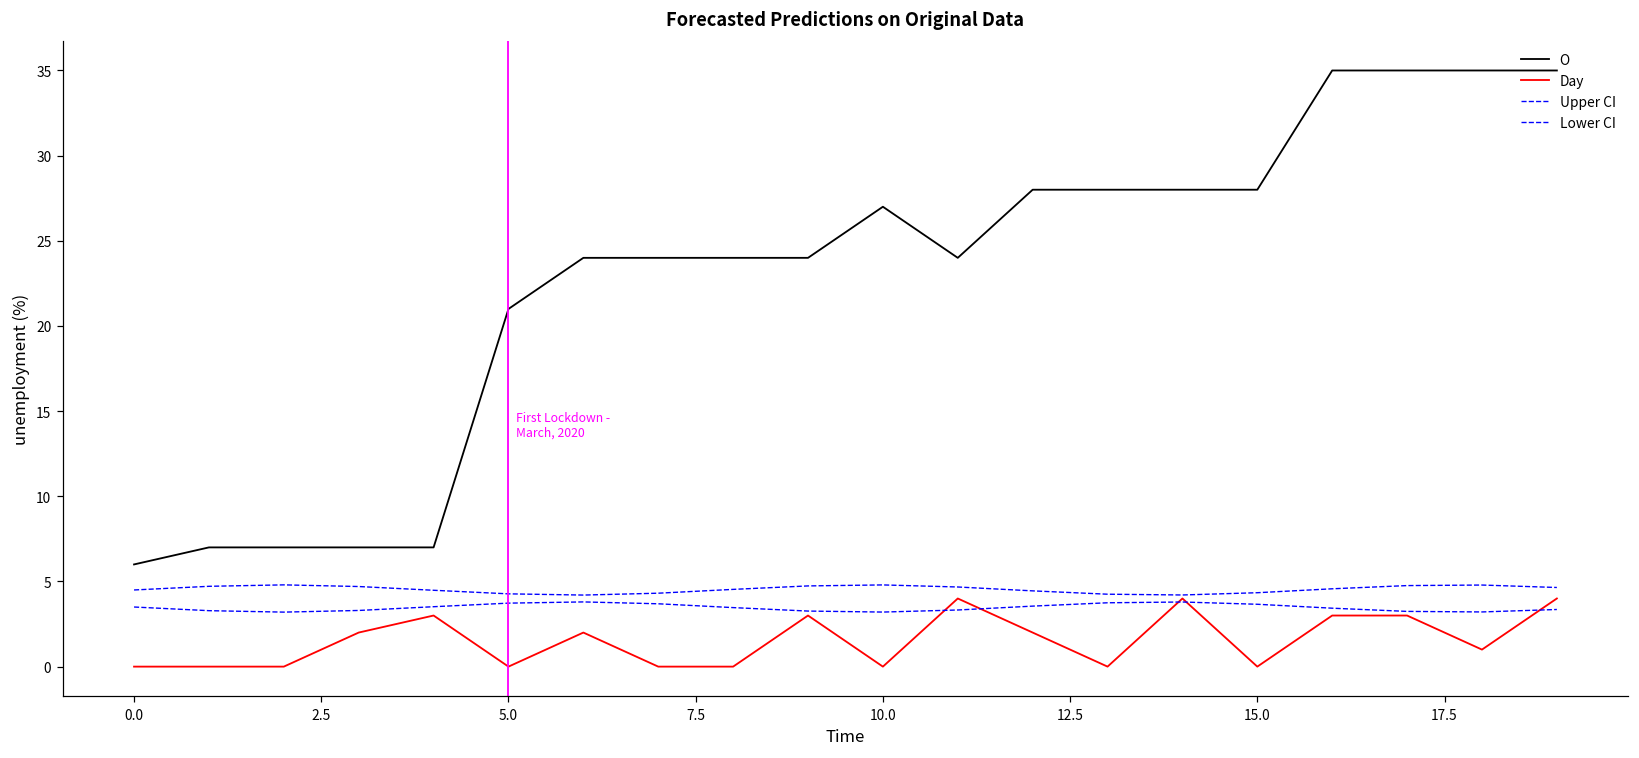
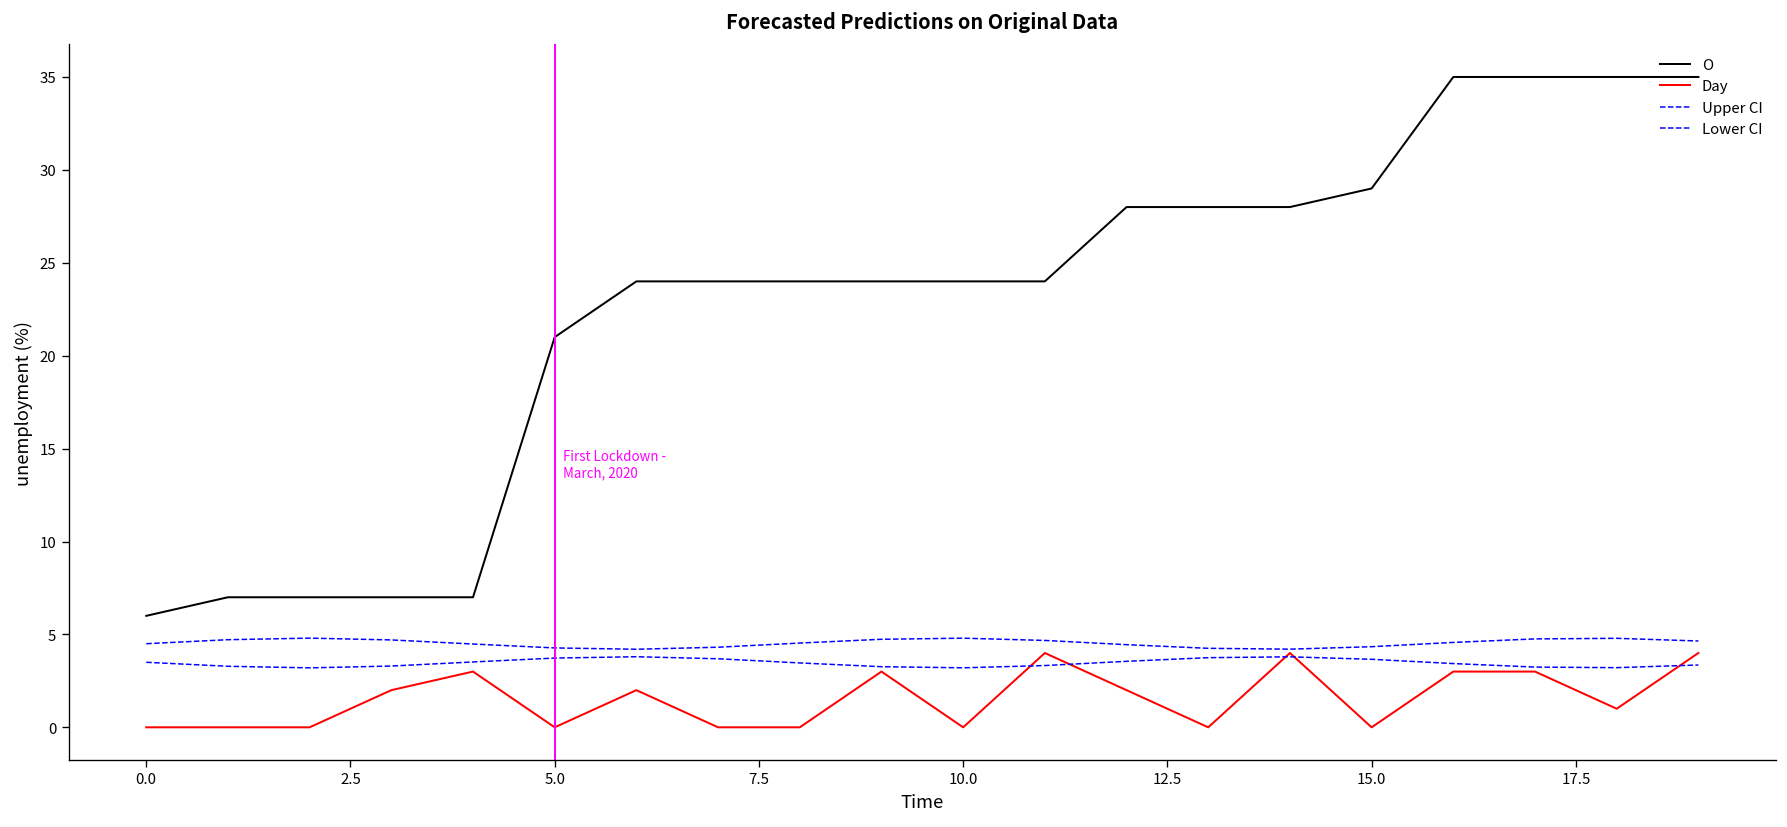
O, 10.0: 27 -> 24
O, 15.0: 28 -> 29
